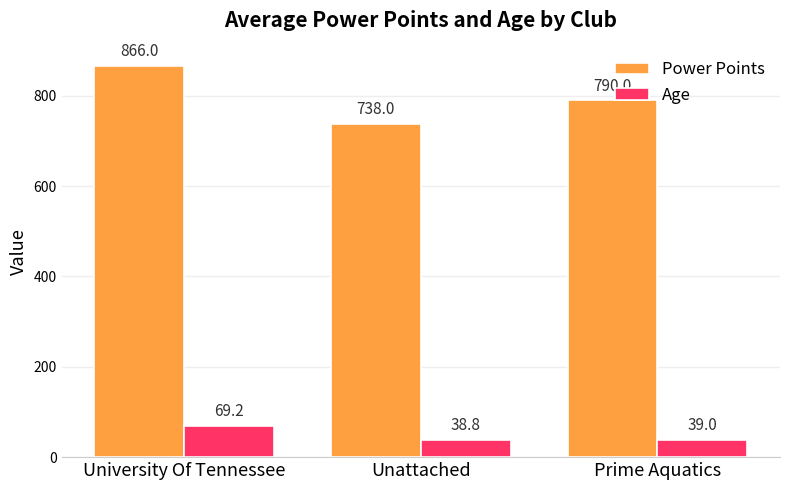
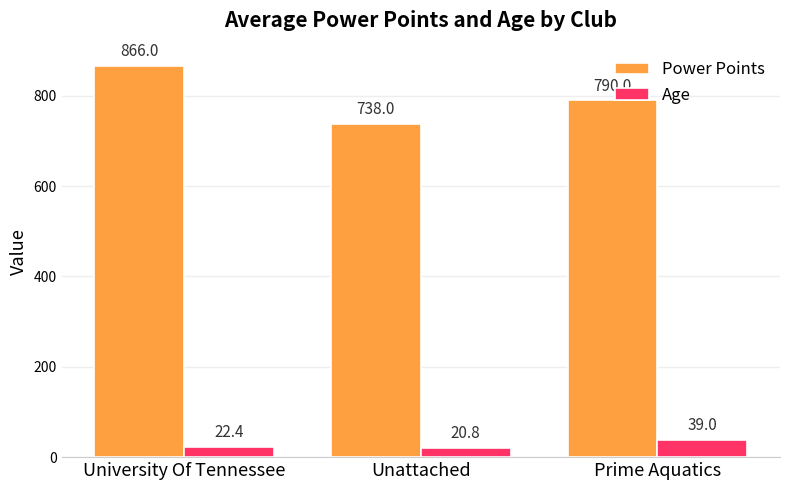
Age, University Of Tennessee: 69.2 -> 22.4
Age, Unattached: 38.8 -> 20.8
